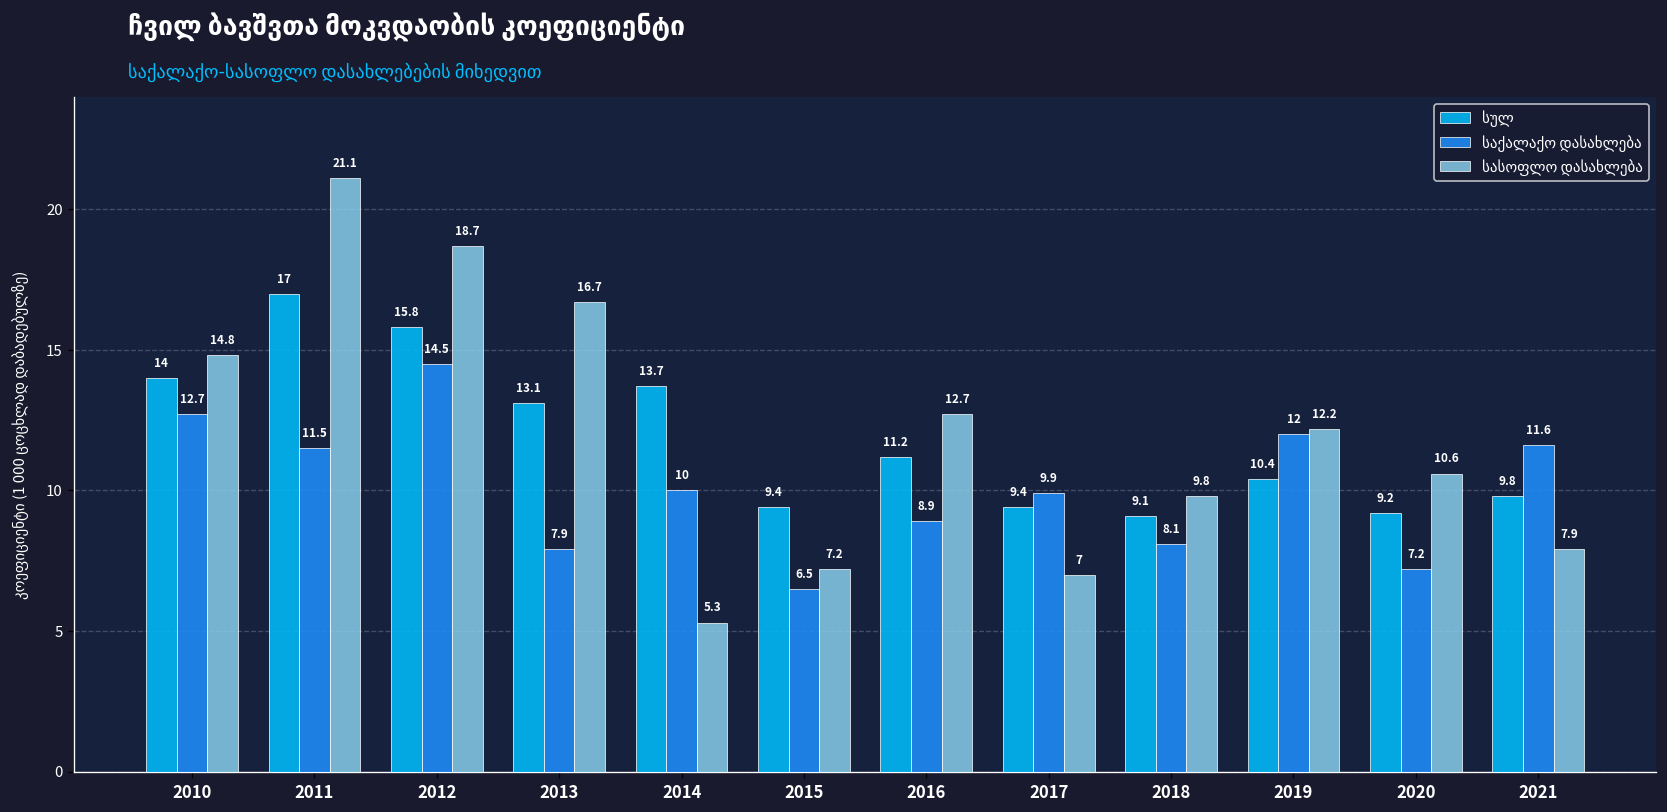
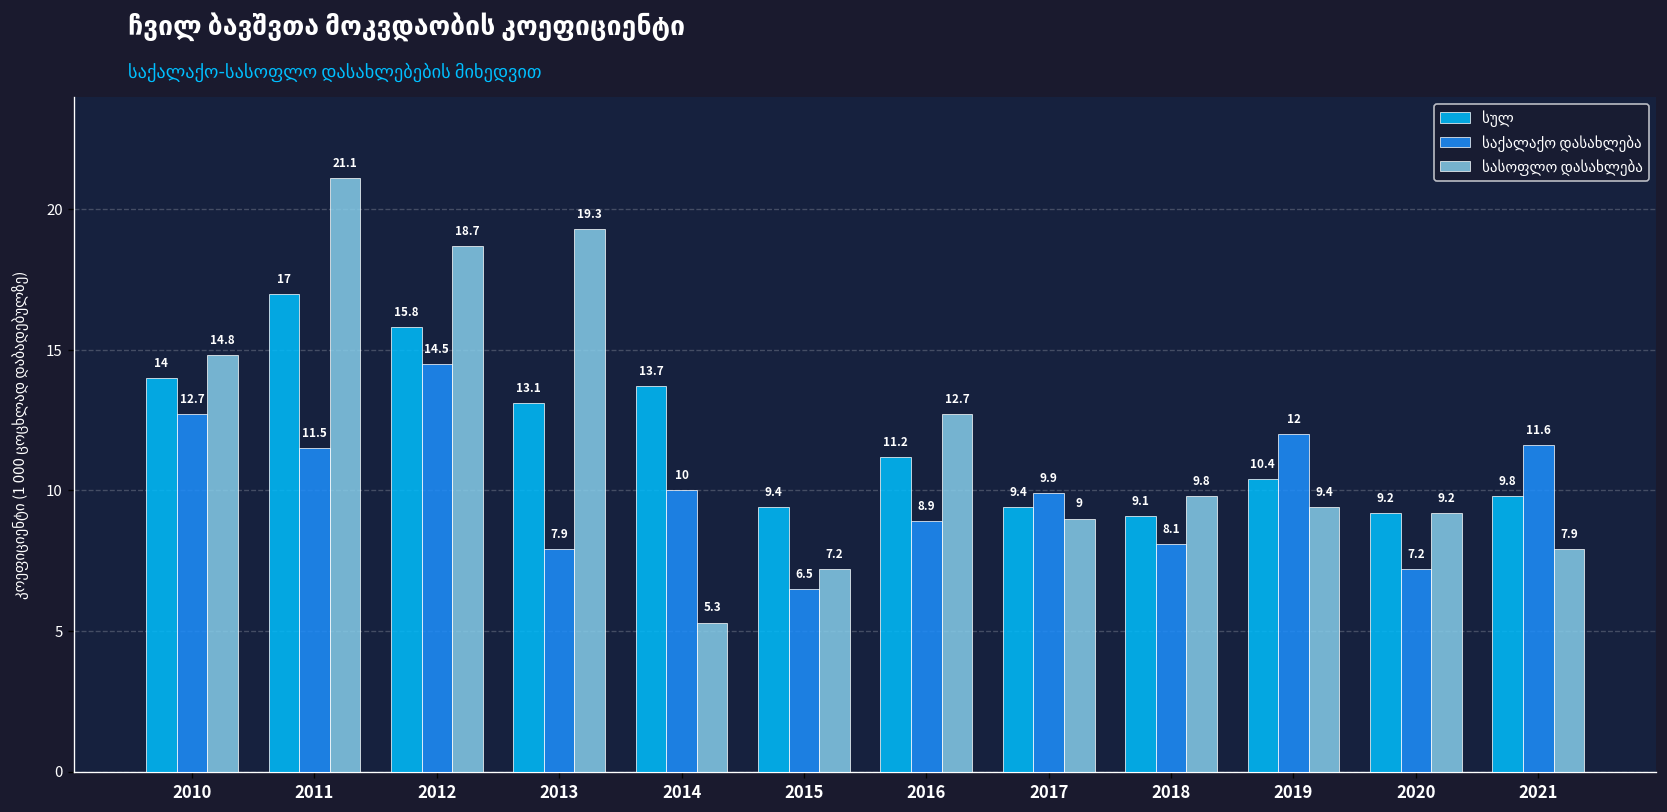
სასოფლო დასახლება, 2013: 16.7 -> 19.3
სასოფლო დასახლება, 2017: 7 -> 9
სასოფლო დასახლება, 2019: 12.2 -> 9.4
სასოფლო დასახლება, 2020: 10.6 -> 9.2
